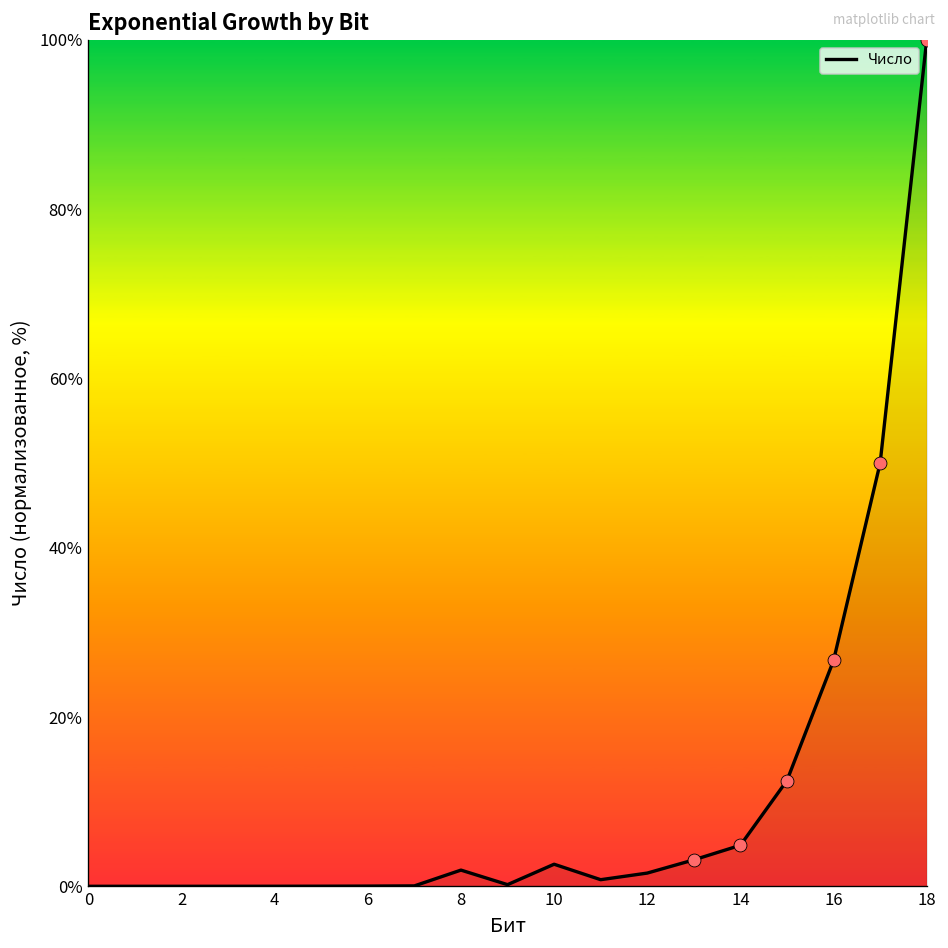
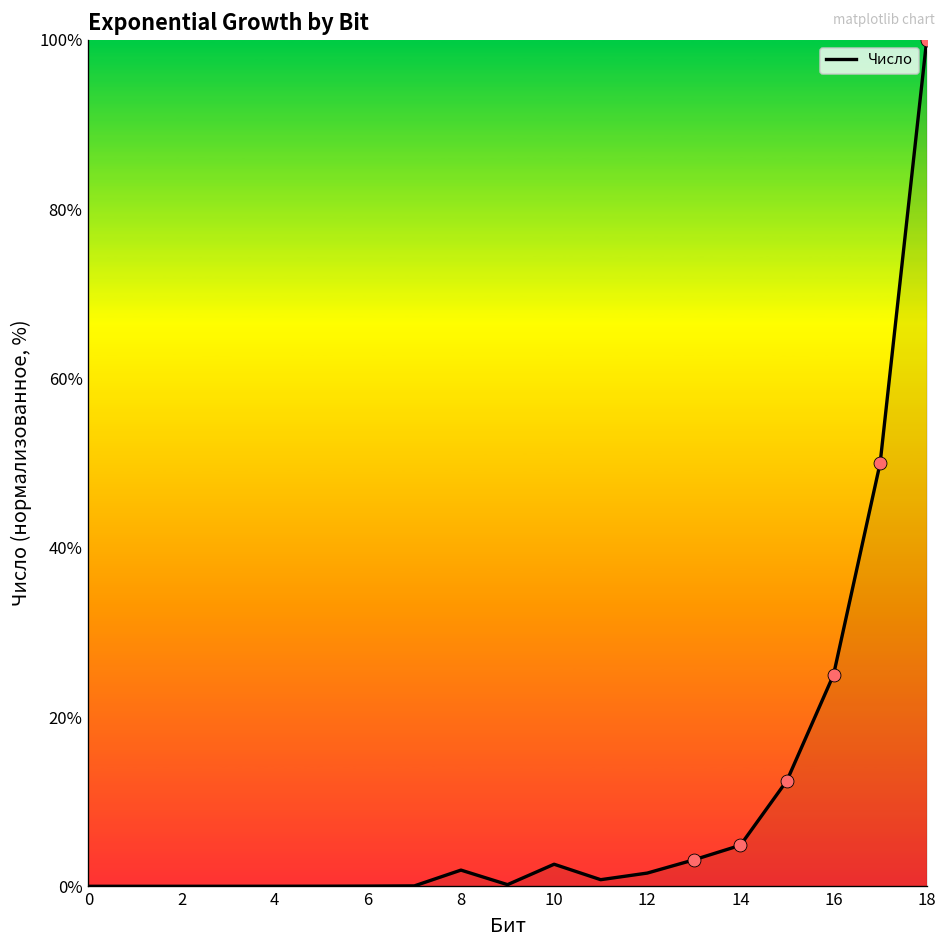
Число, 16: 27% -> 25%
